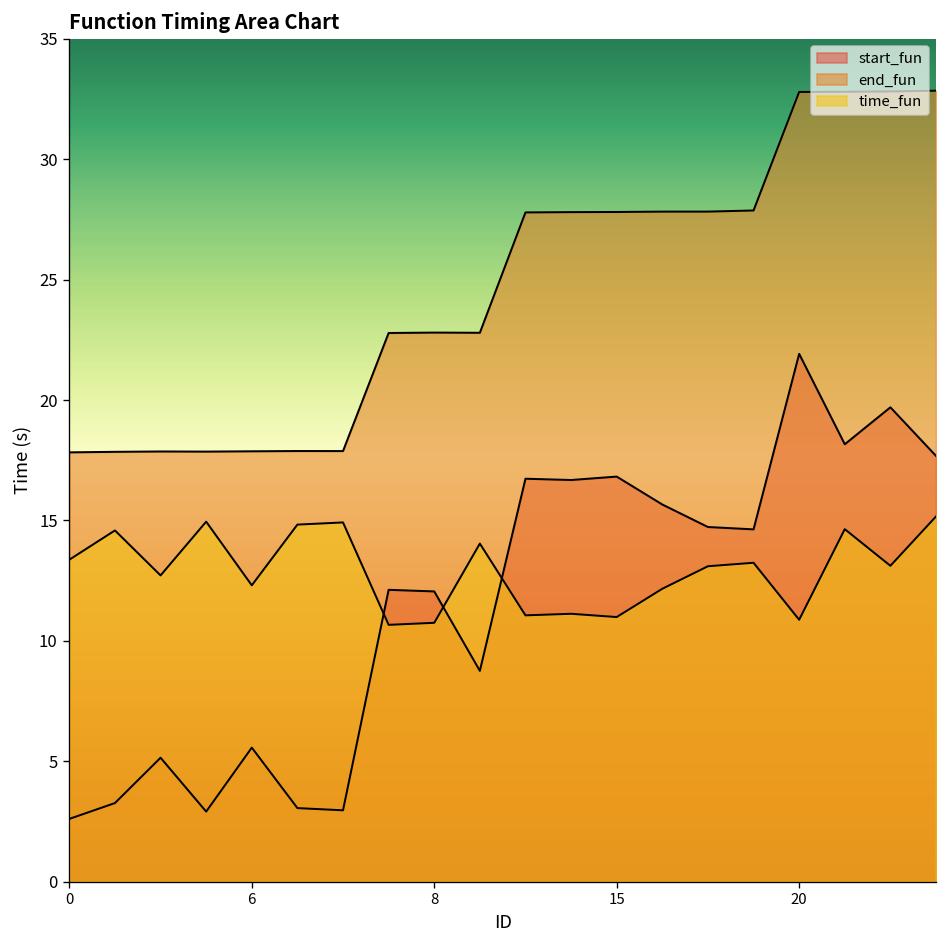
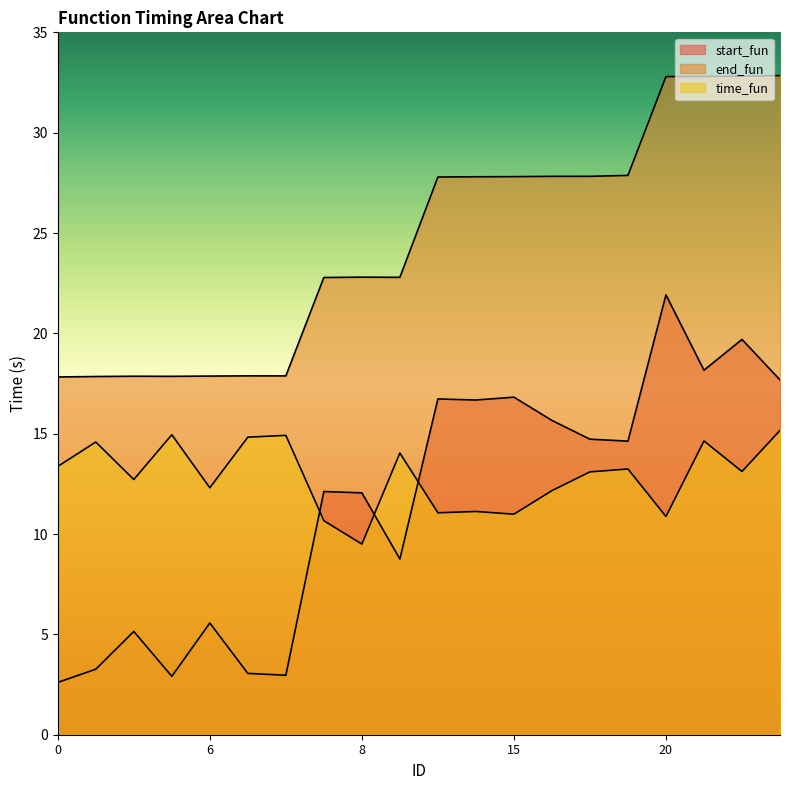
time_fun, 8: 10.7 -> 9.5
